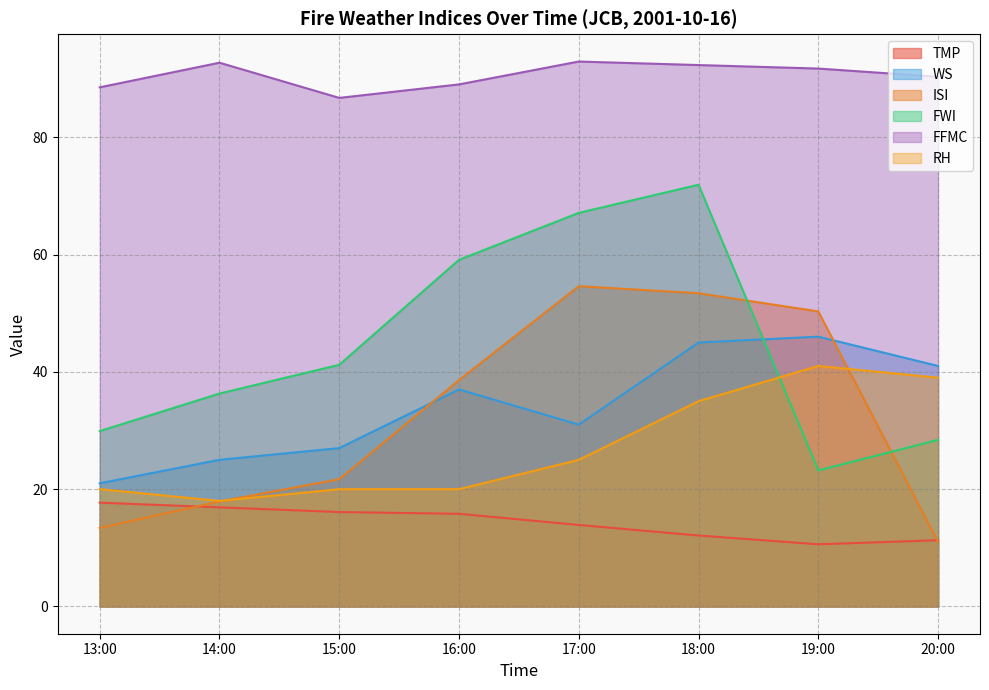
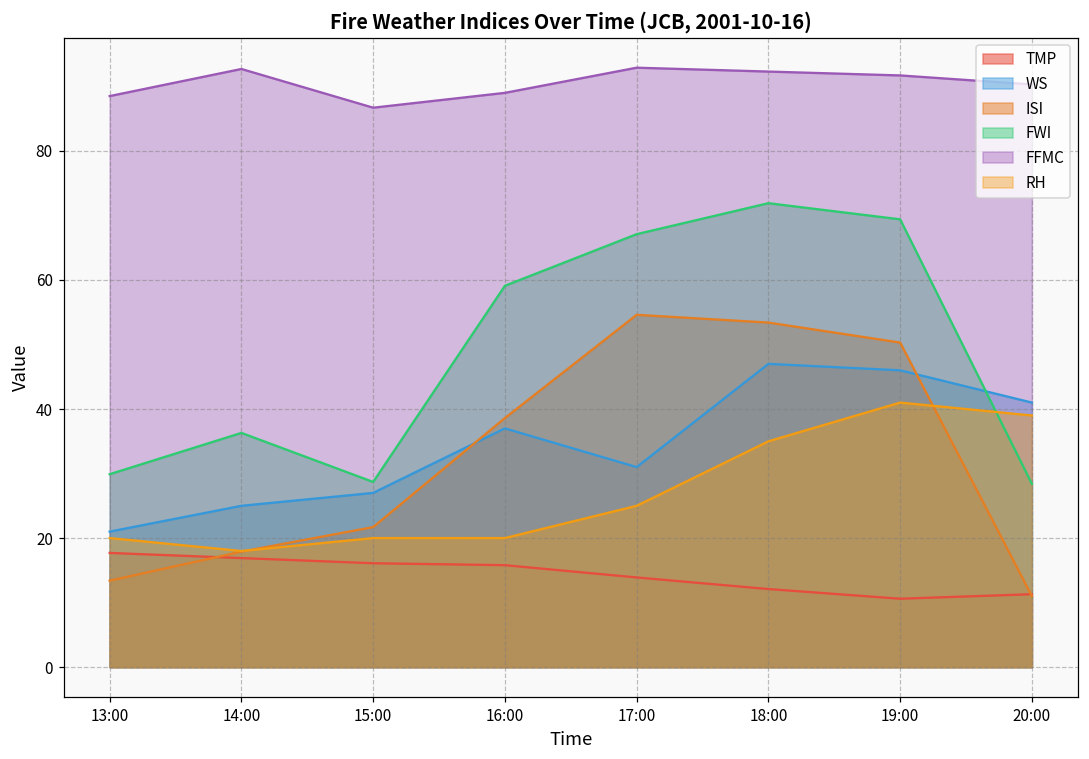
FWI, 15:00: 41 -> 29
WS, 18:00: 45 -> 47
FWI, 19:00: 23 -> 69
